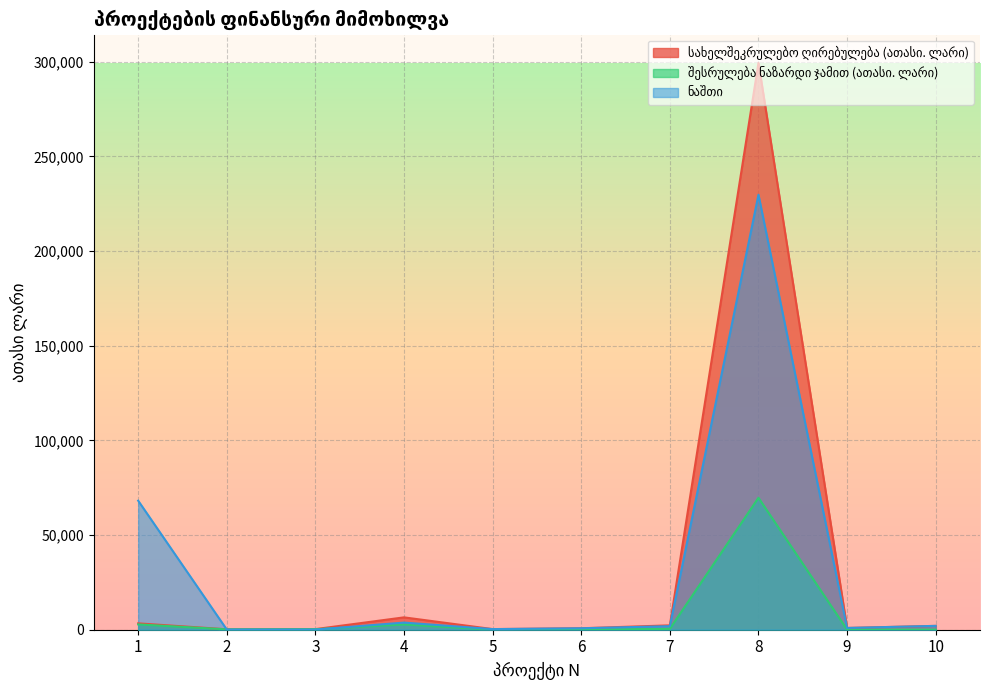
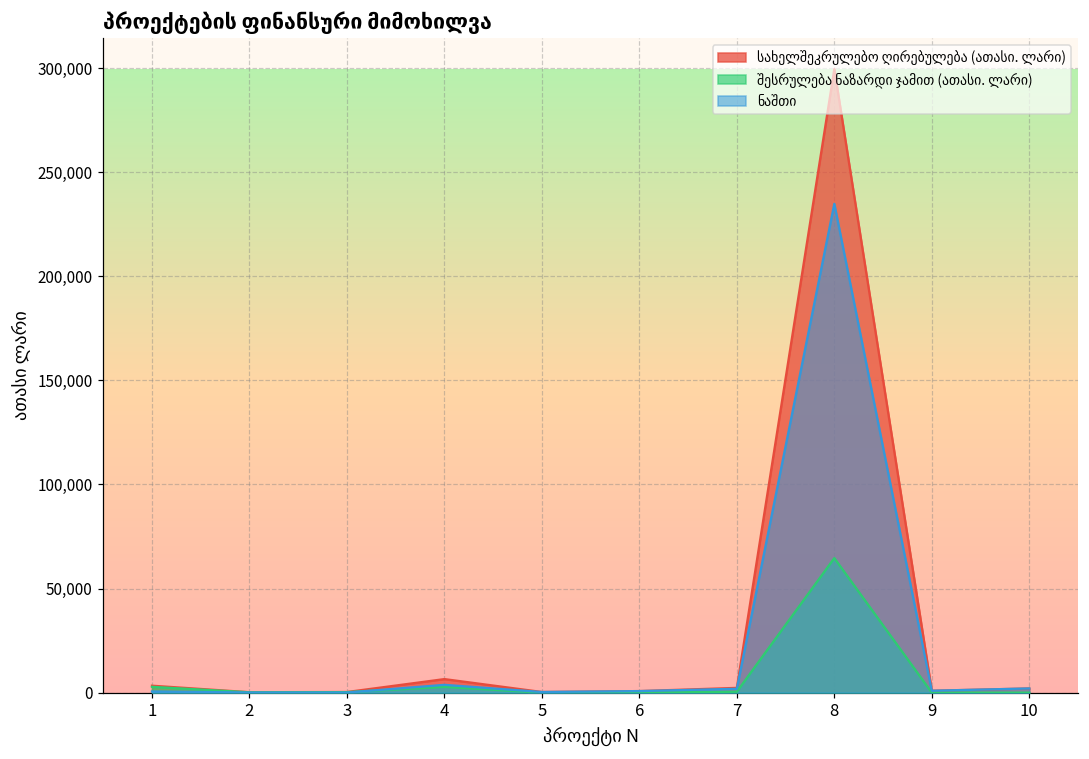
ნაშთი, 1: 68,000 -> 1,000
შესრულება ნაზარდი ჯამით (ათასი. ლარი), 8: 70,000 -> 65,000
ნაშთი, 8: 230,000 -> 235,000
